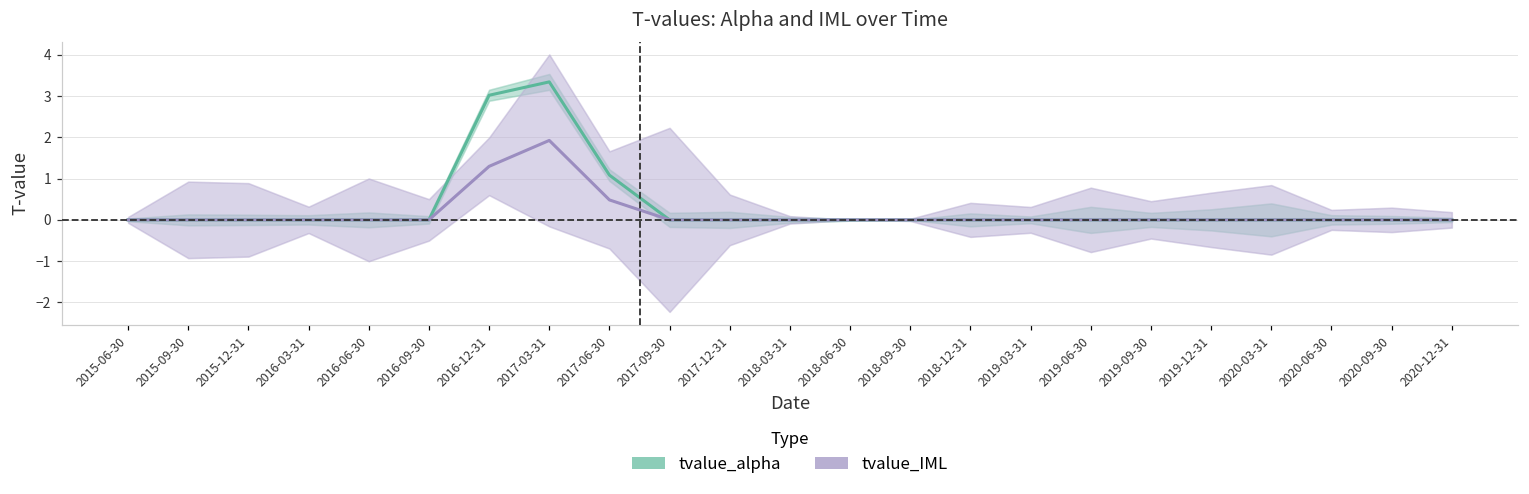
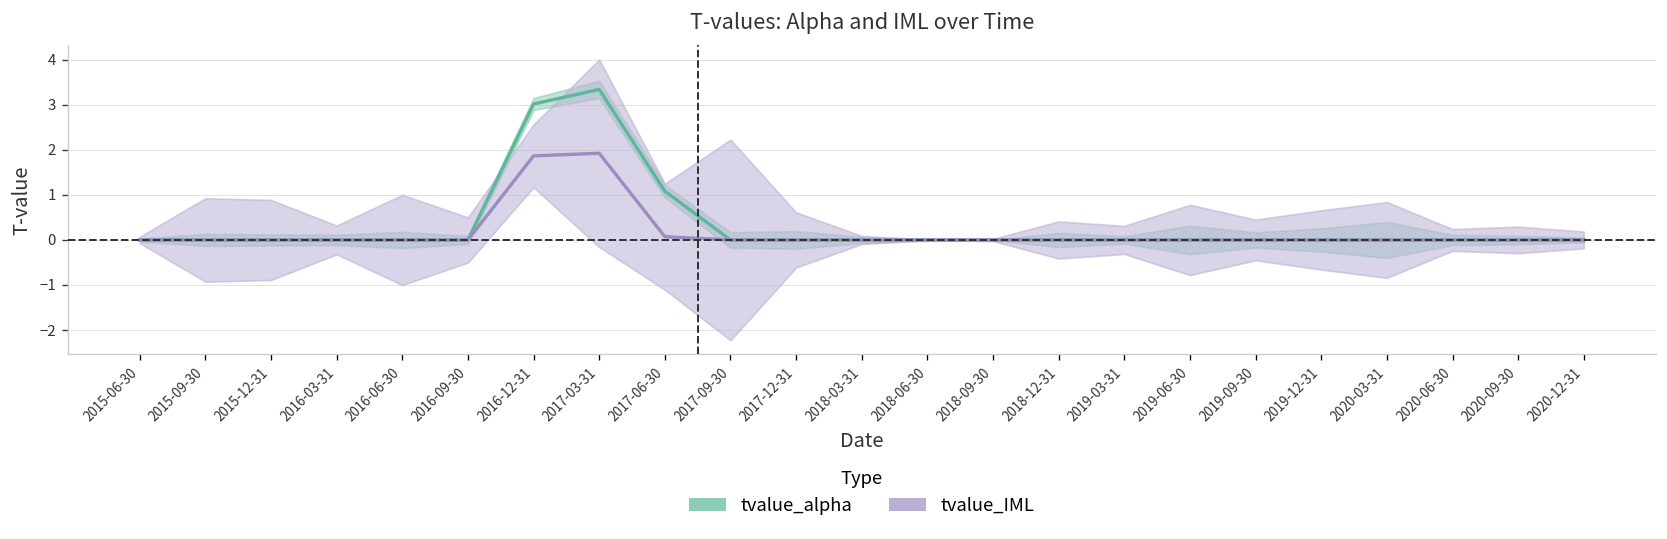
tvalue_IML, 2016-12-31: 1.3 -> 1.9
tvalue_IML, 2017-06-30: 0.5 -> 0.1
